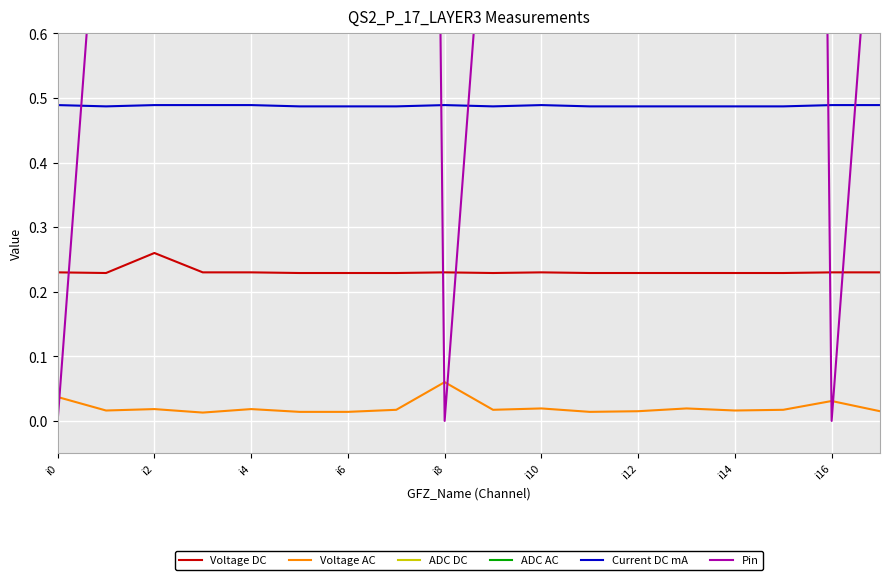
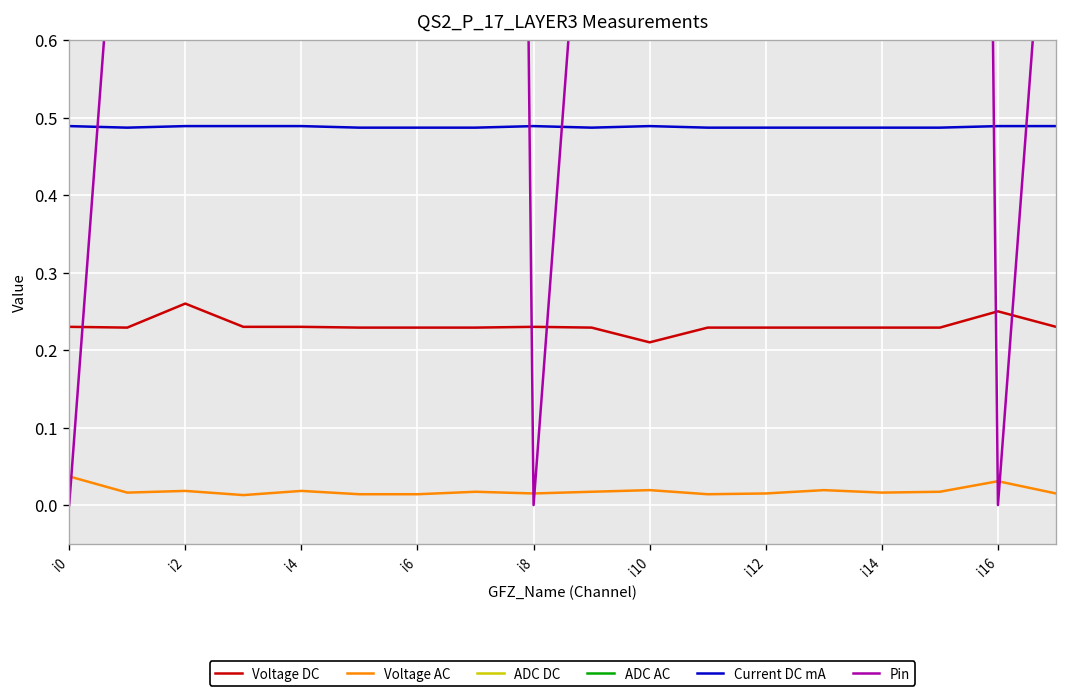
Voltage AC, i8: 0.06 -> 0.02
Voltage DC, i10: 0.23 -> 0.21
Voltage DC, i16: 0.23 -> 0.25
